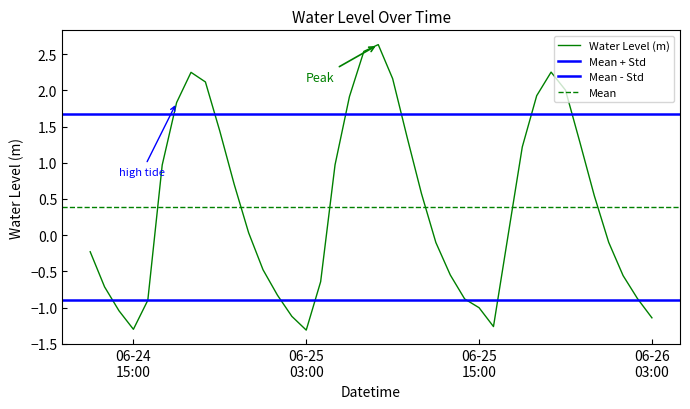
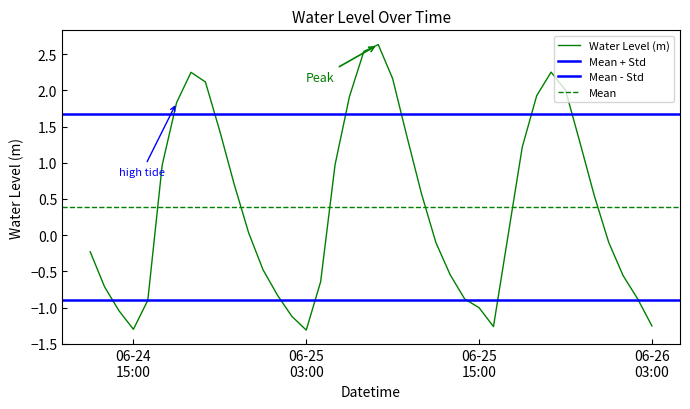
06-26 03:00: -1.1 -> -1.3
